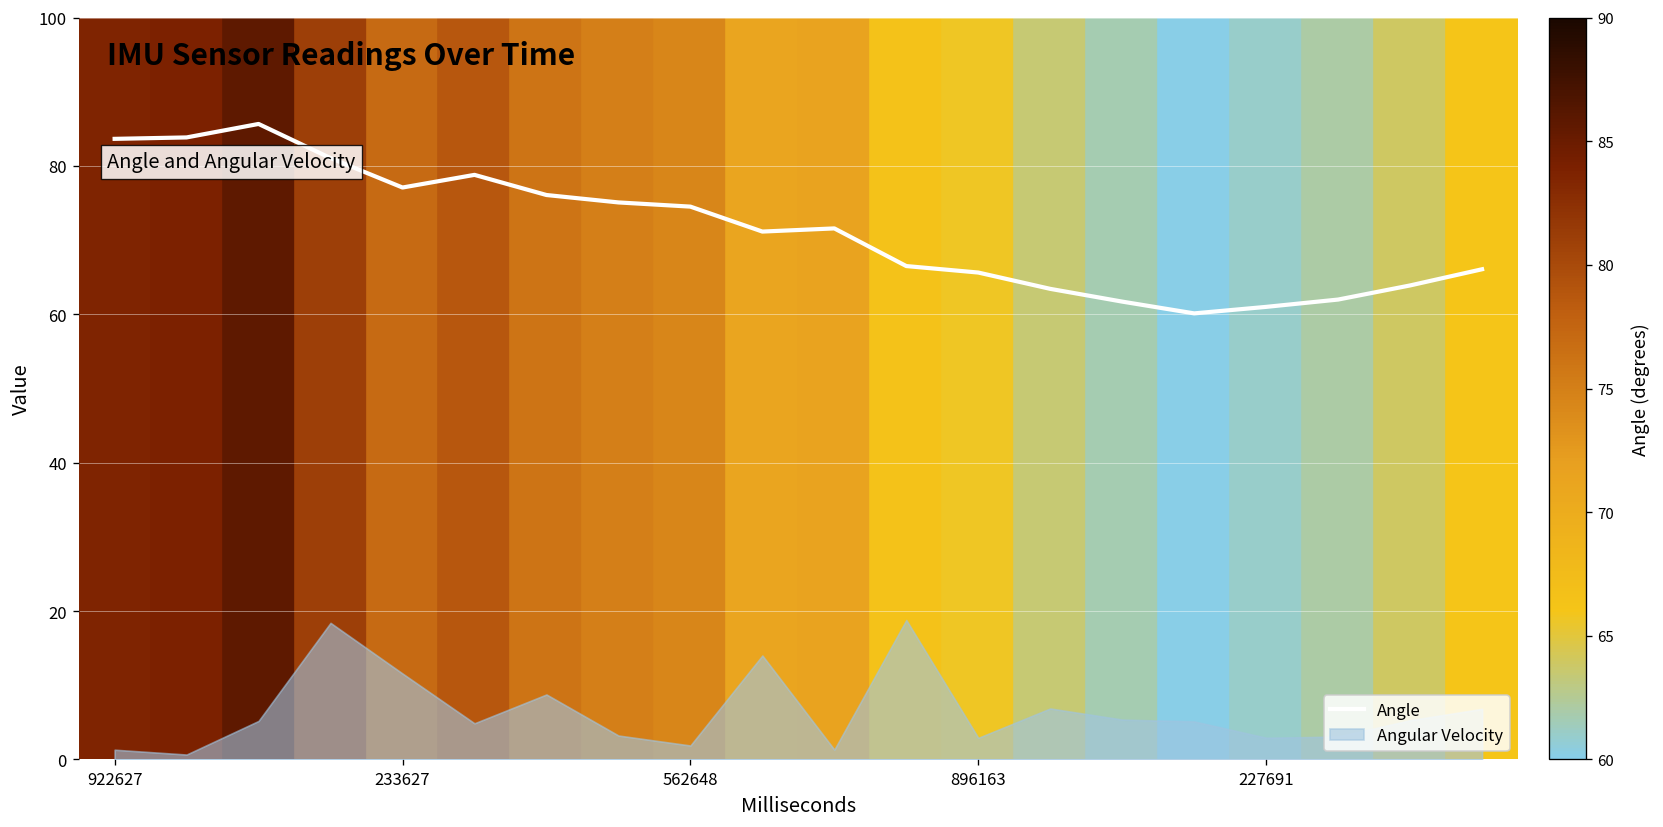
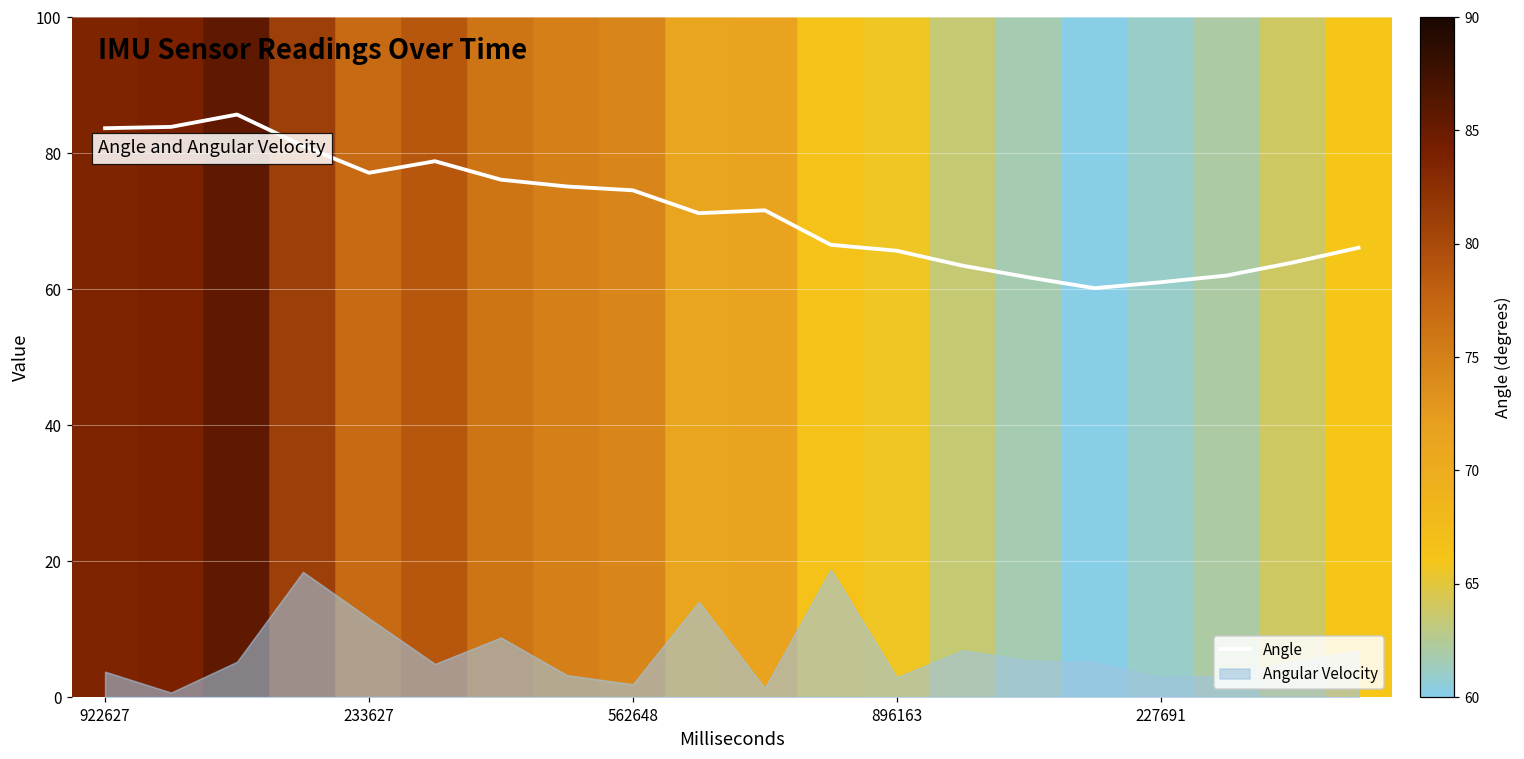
Angular Velocity, 922627: 1 -> 4
